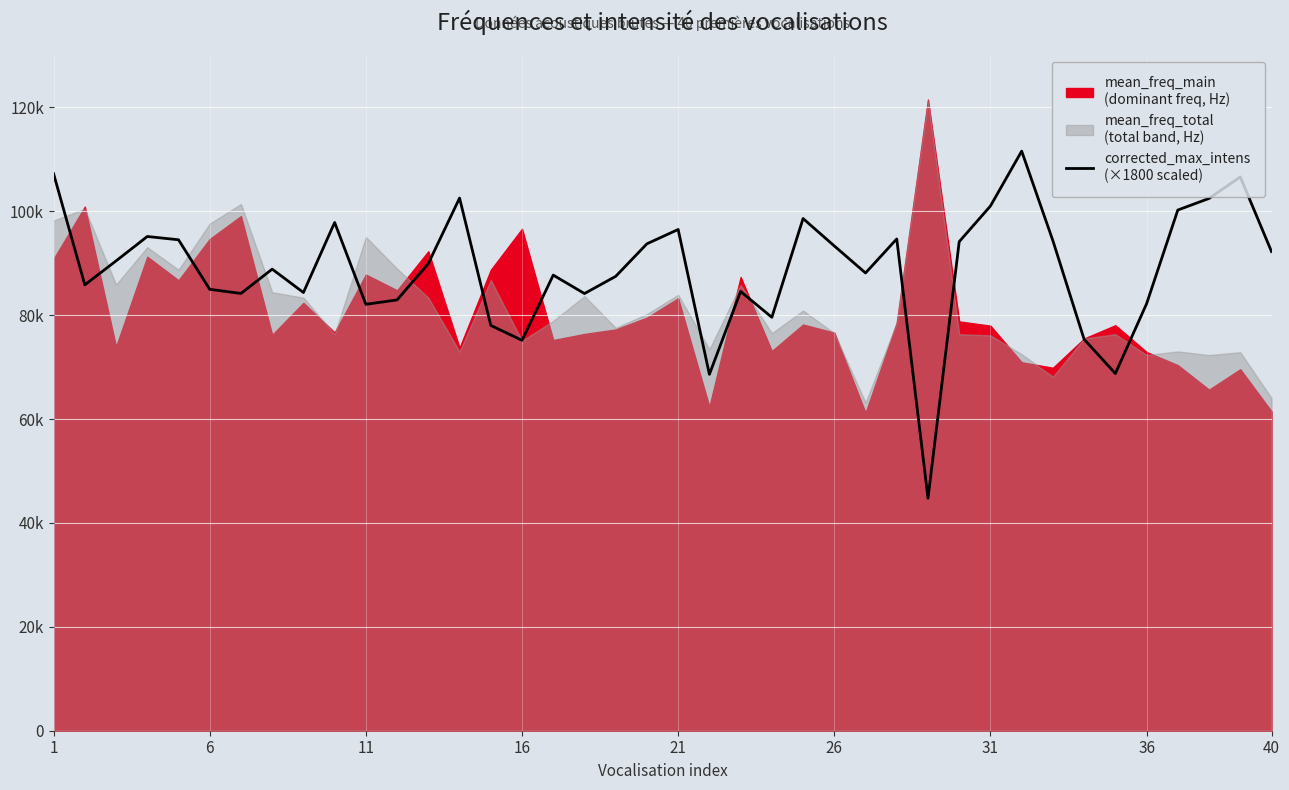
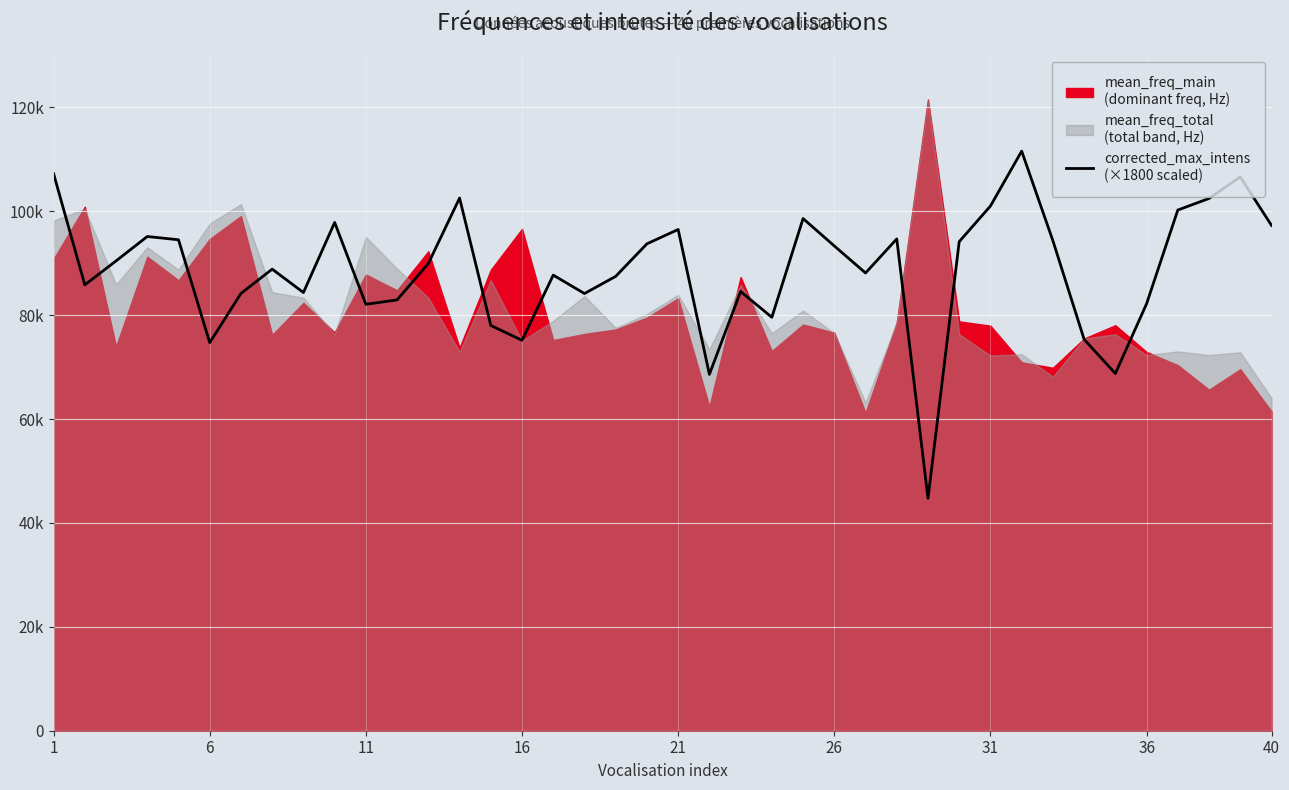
corrected_max_intens (×1800 scaled), 6: 85000 -> 75000
mean_freq_total (total band, Hz), 31: 76000 -> 72000
corrected_max_intens (×1800 scaled), 40: 92000 -> 97000
